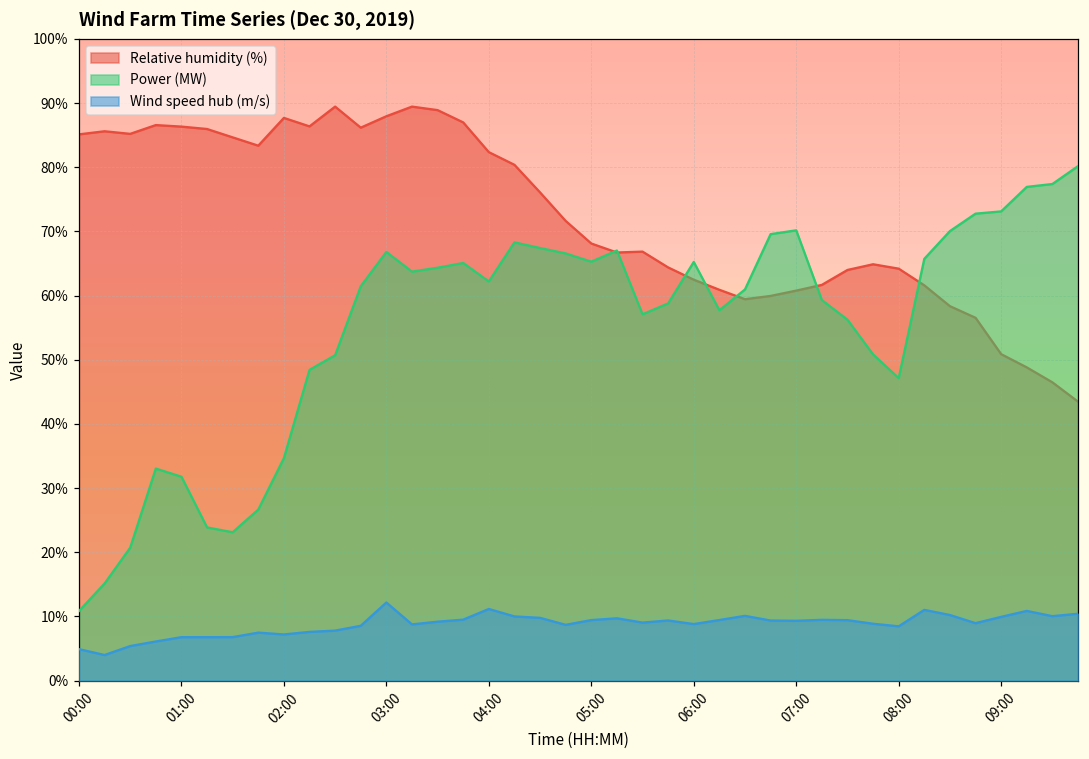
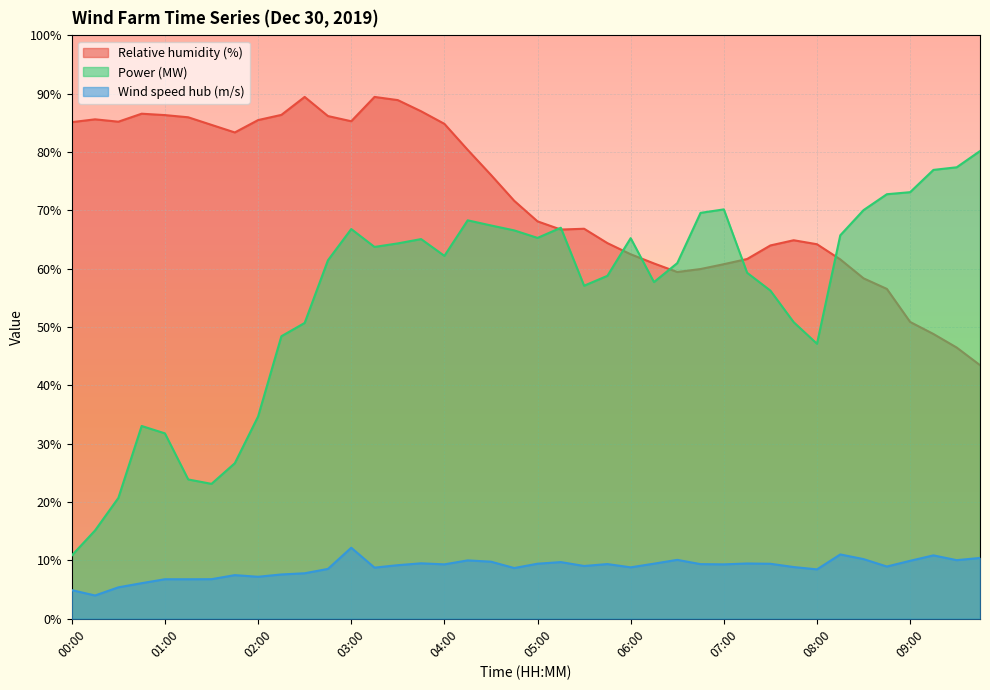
Relative humidity (%), 02:00: 88% -> 85%
Relative humidity (%), 03:00: 88% -> 85%
Relative humidity (%), 04:00: 82% -> 85%
Wind speed hub (m/s), 04:00: 11% -> 9%
